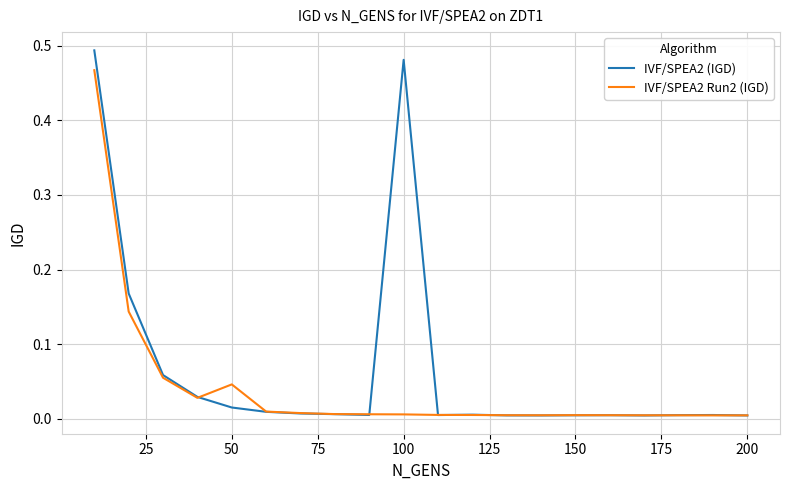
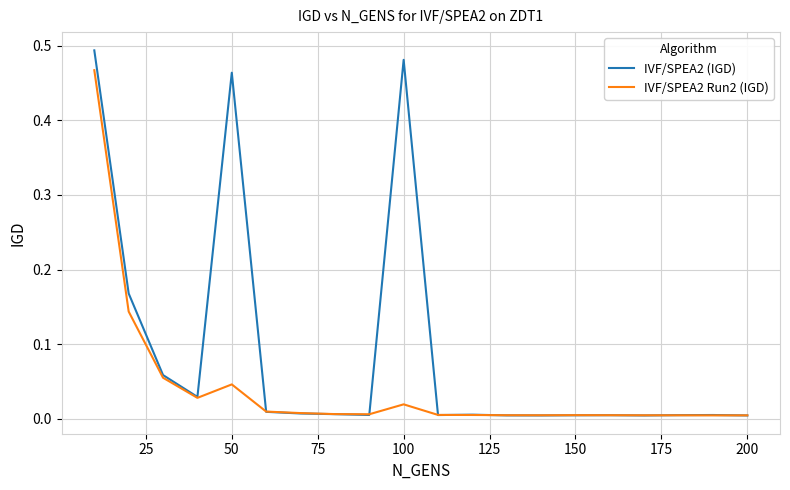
IVF/SPEA2 (IGD), 50: 0.02 -> 0.46
IVF/SPEA2 Run2 (IGD), 100: 0.01 -> 0.02
